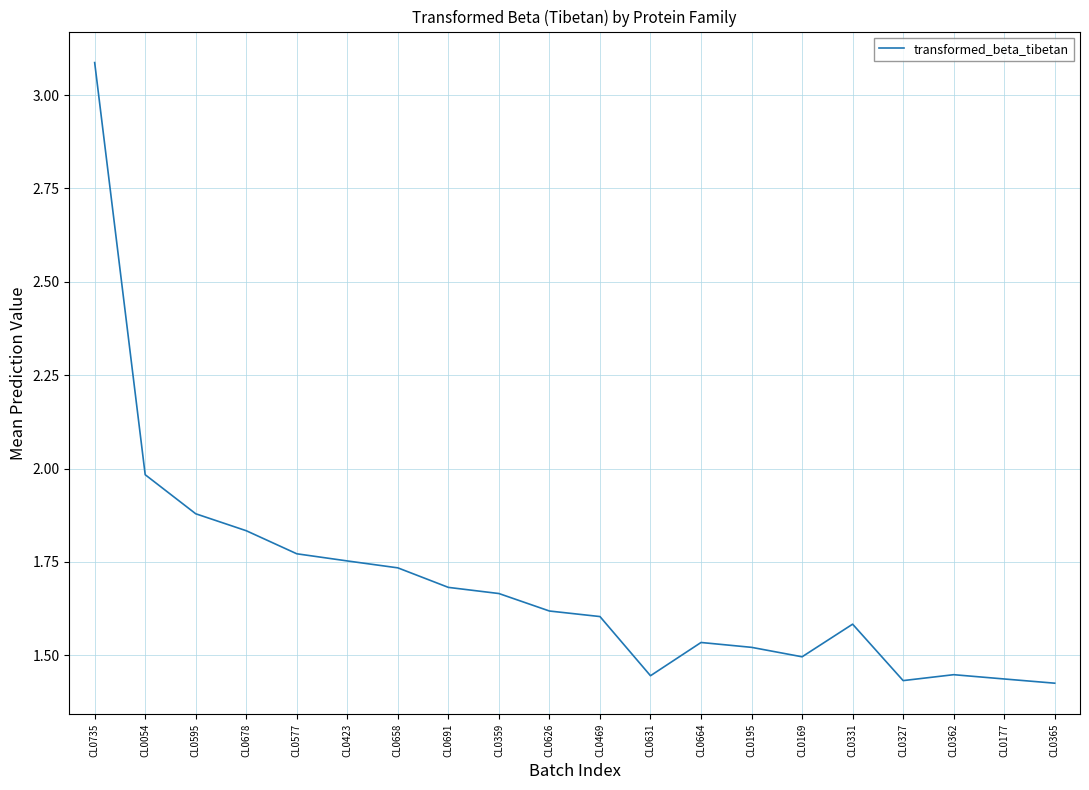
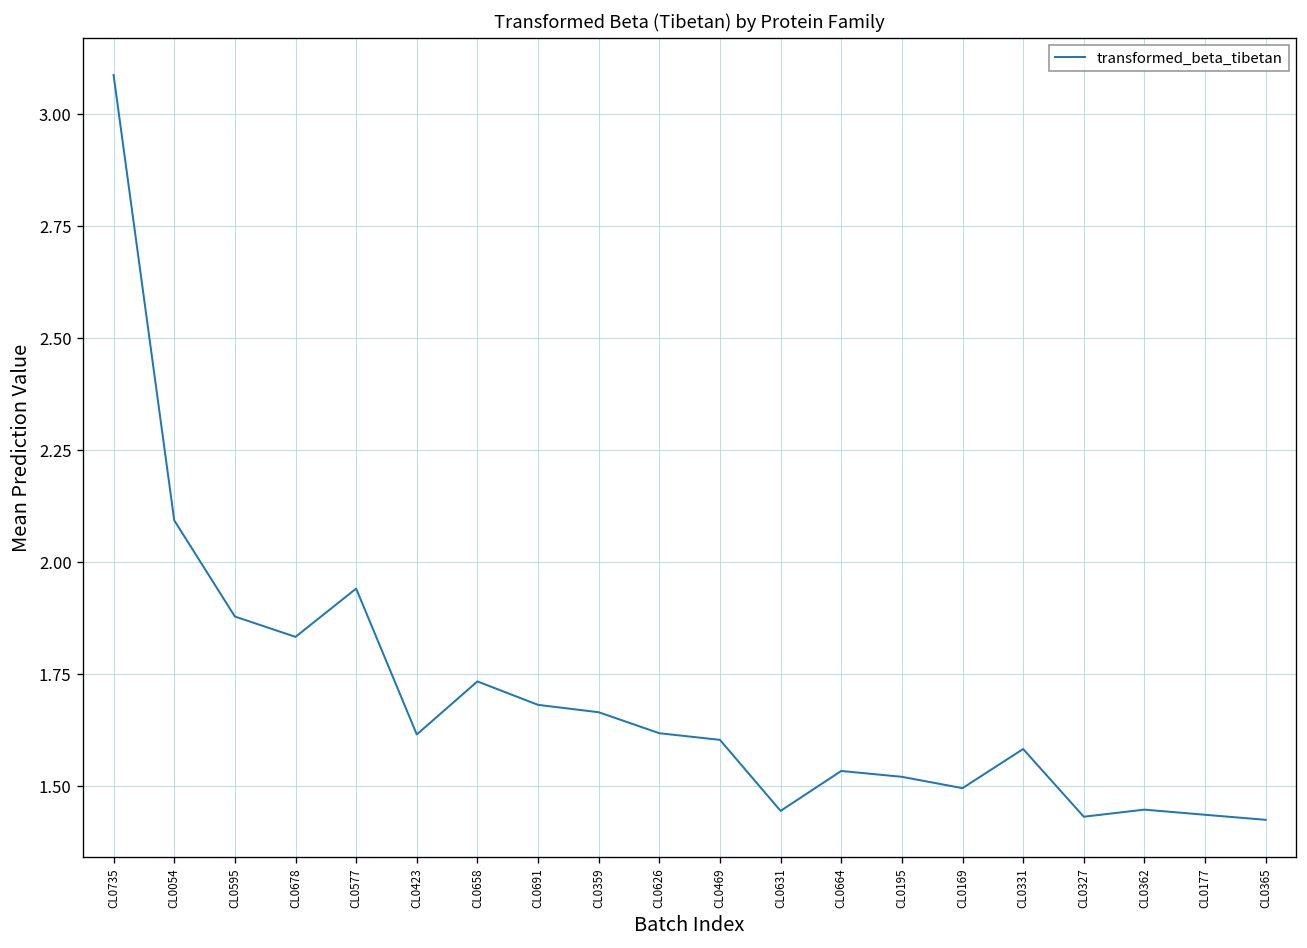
CL0054: 1.98 -> 2.09
CL0577: 1.77 -> 1.94
CL0423: 1.75 -> 1.62
